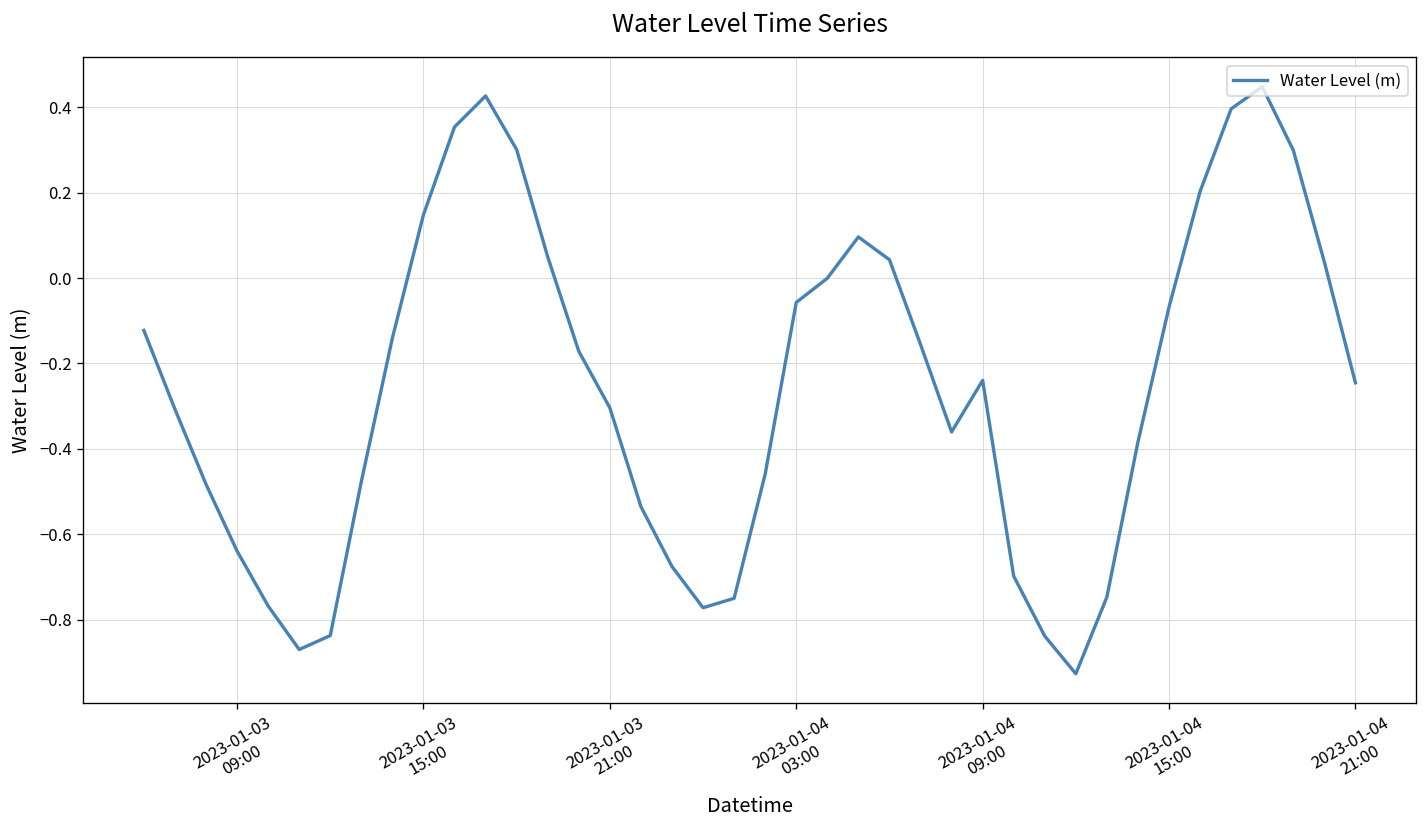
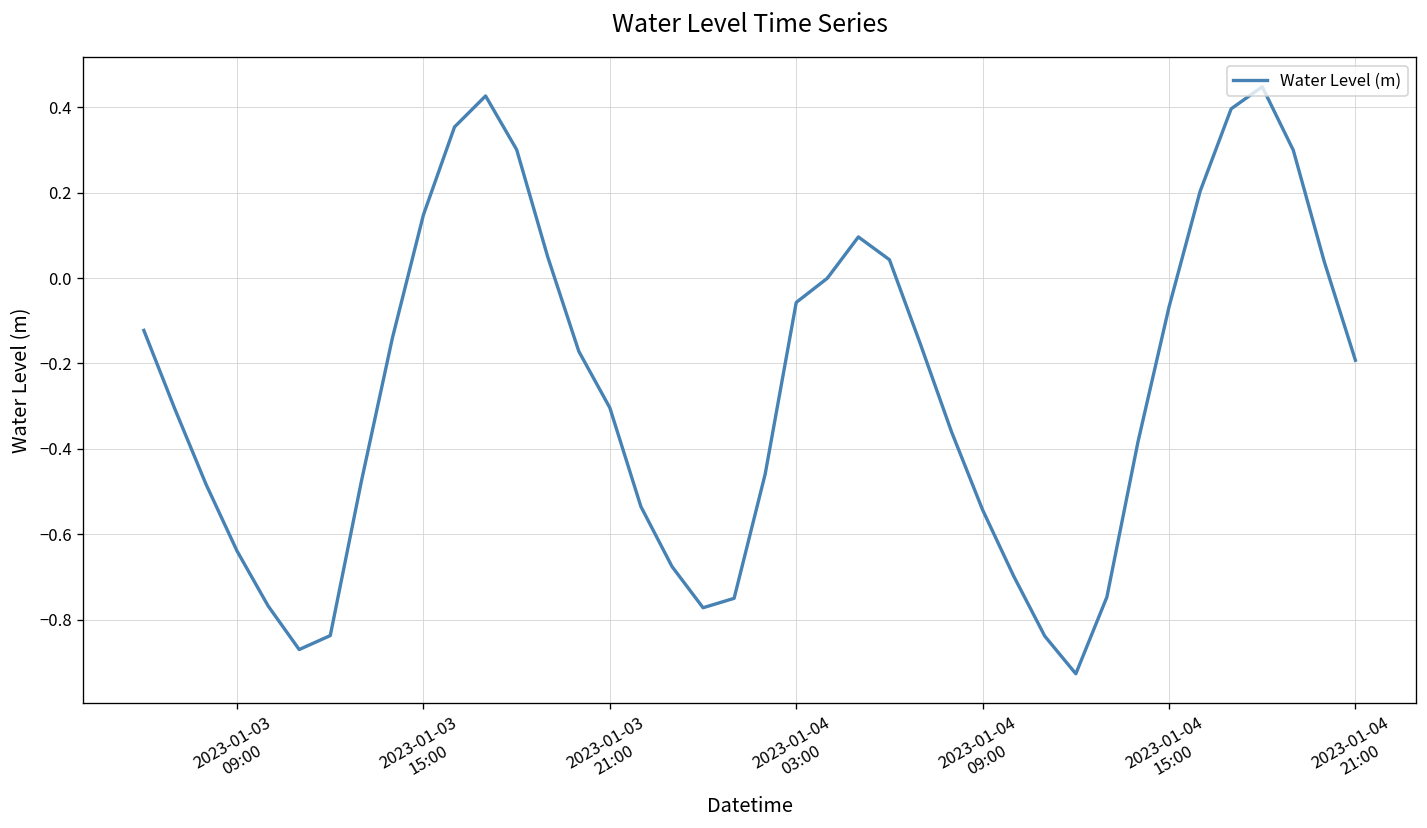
2023-01-04 09:00: -0.24 -> -0.54
2023-01-04 21:00: -0.25 -> -0.19
